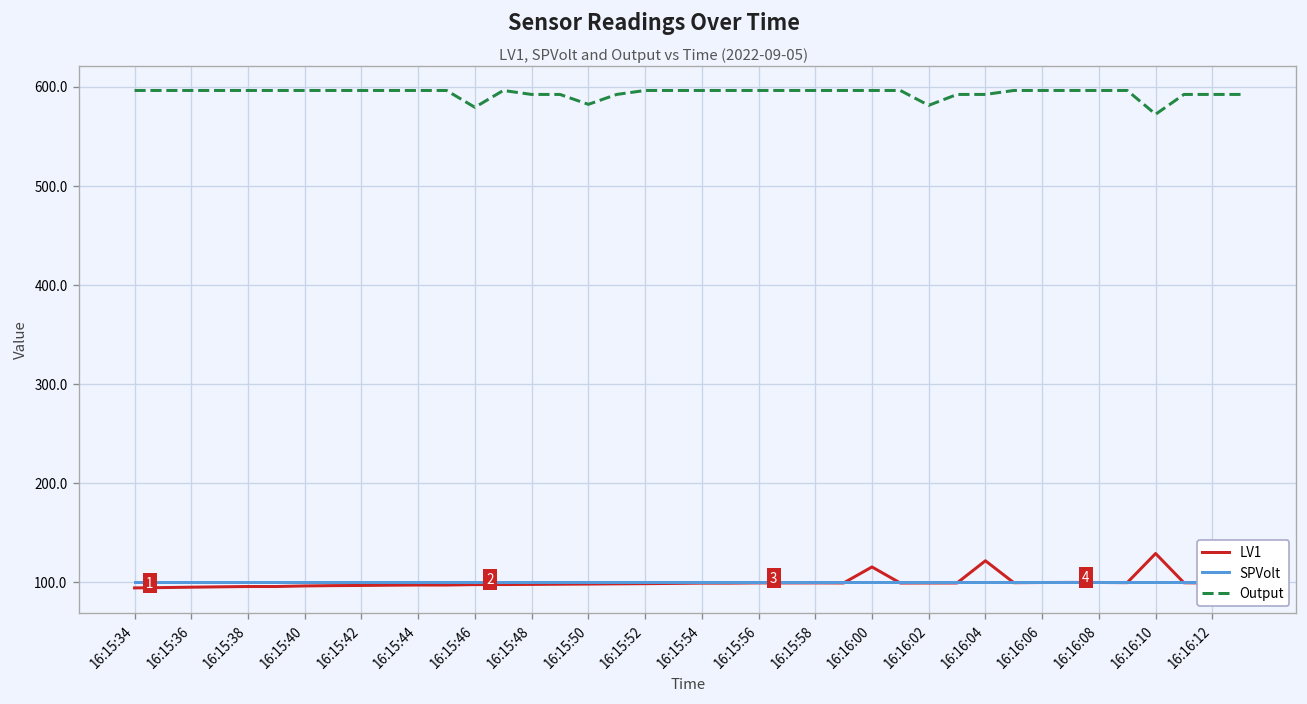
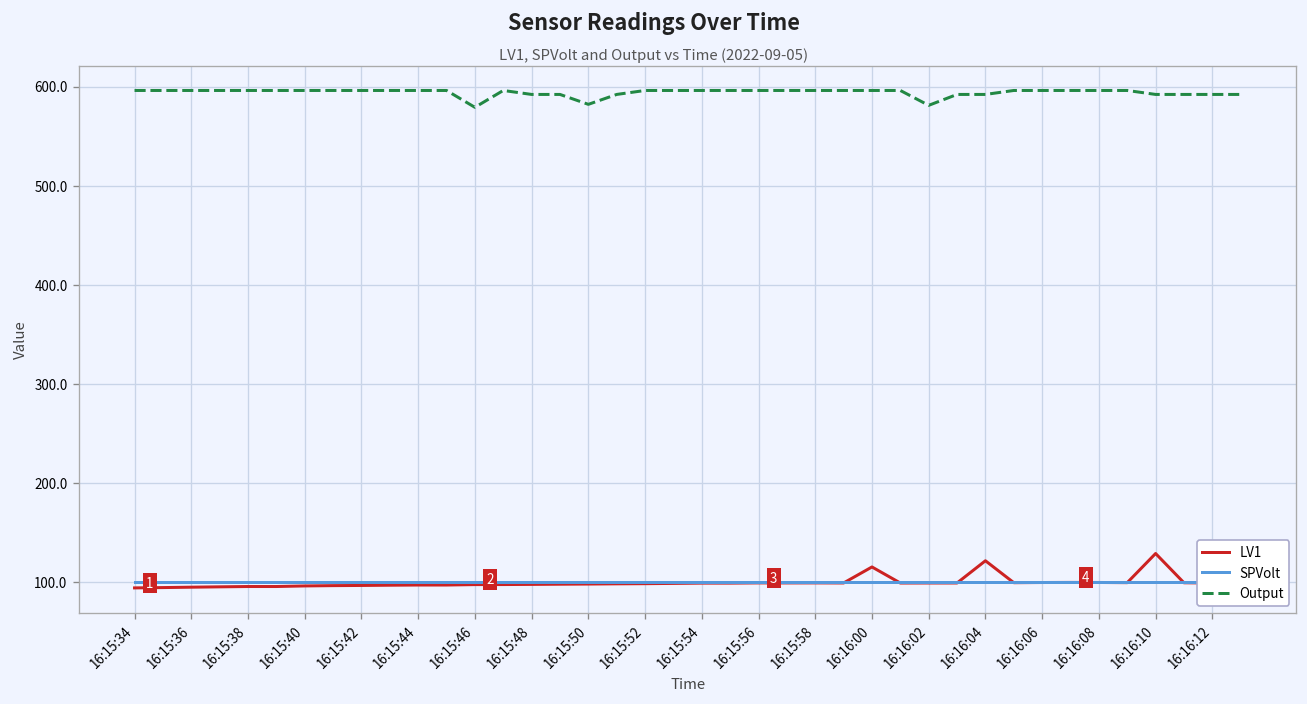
Output, 16:16:10: 570 -> 590
